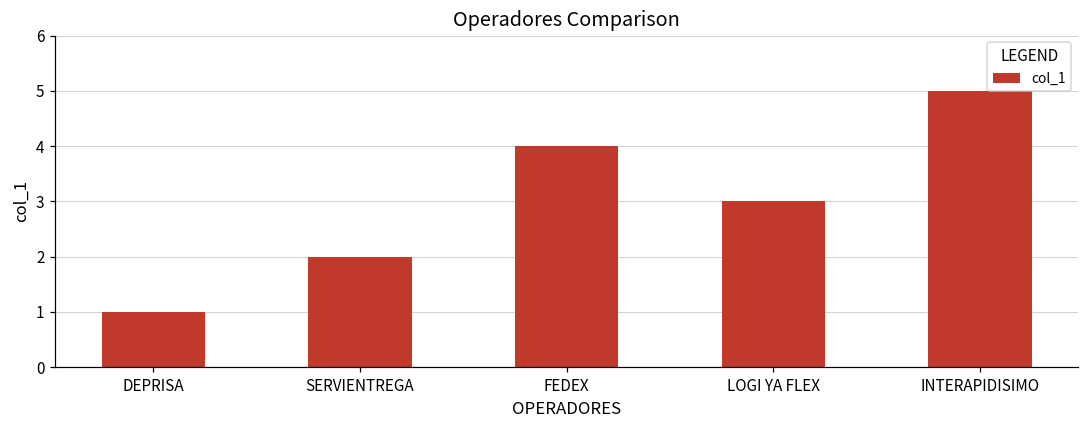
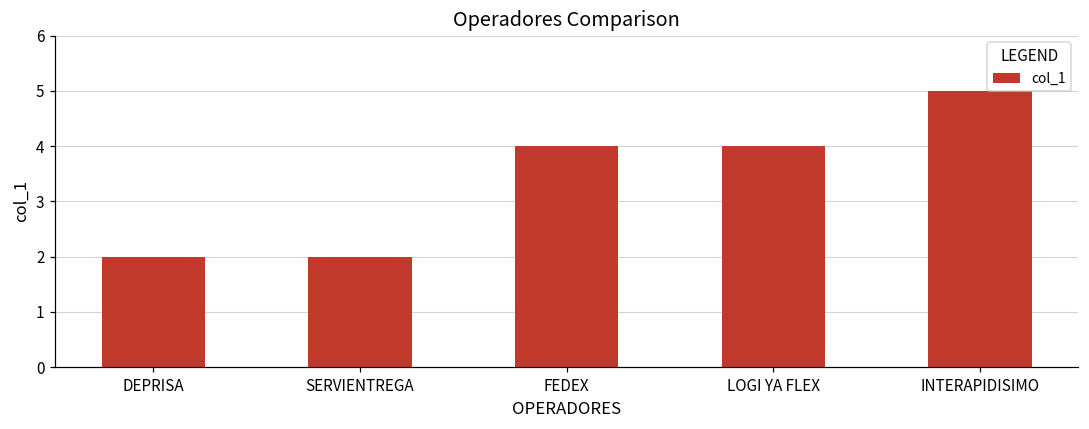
DEPRISA: 1 -> 2
LOGI YA FLEX: 3 -> 4
